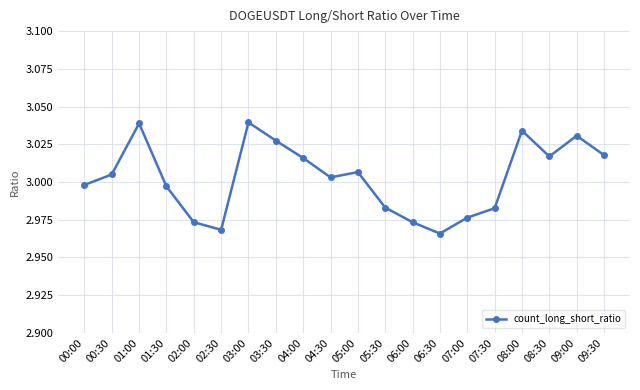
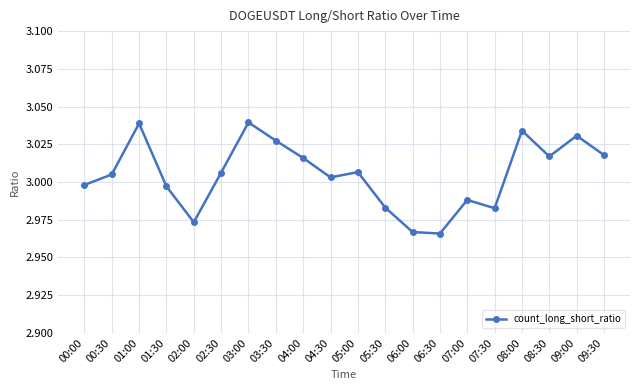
02:30: 2.968 -> 3.006
06:00: 2.973 -> 2.967
07:00: 2.976 -> 2.988
